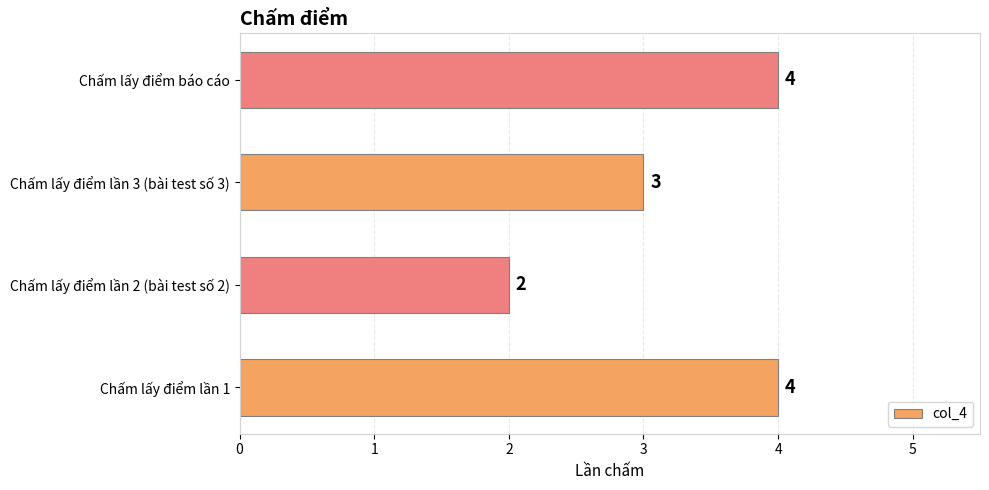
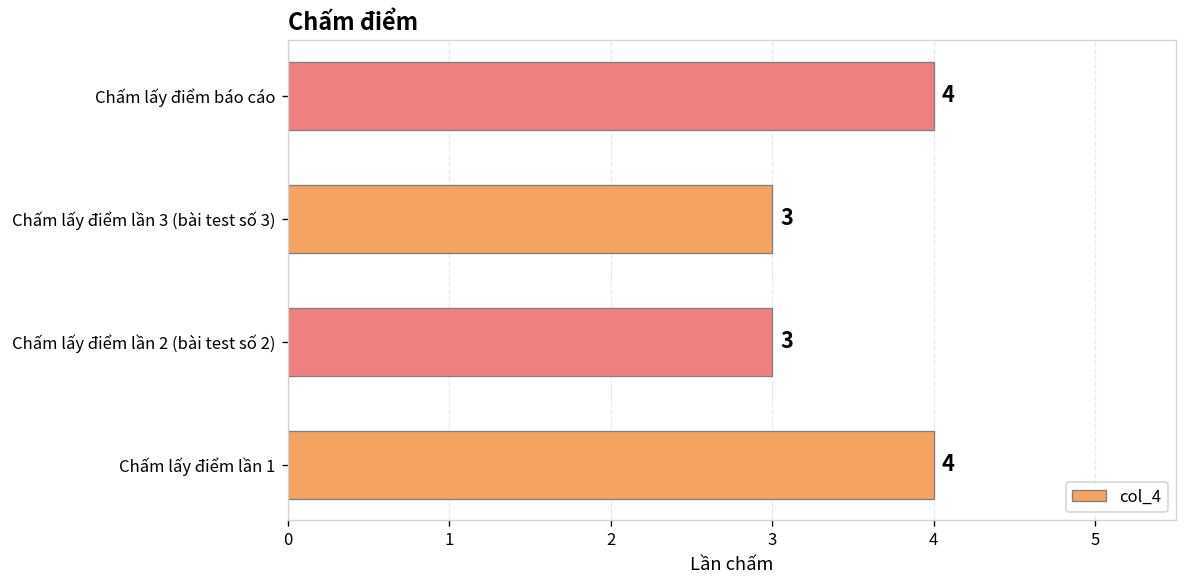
Chấm lấy điểm lần 2 (bài test số 2): 2 -> 3
